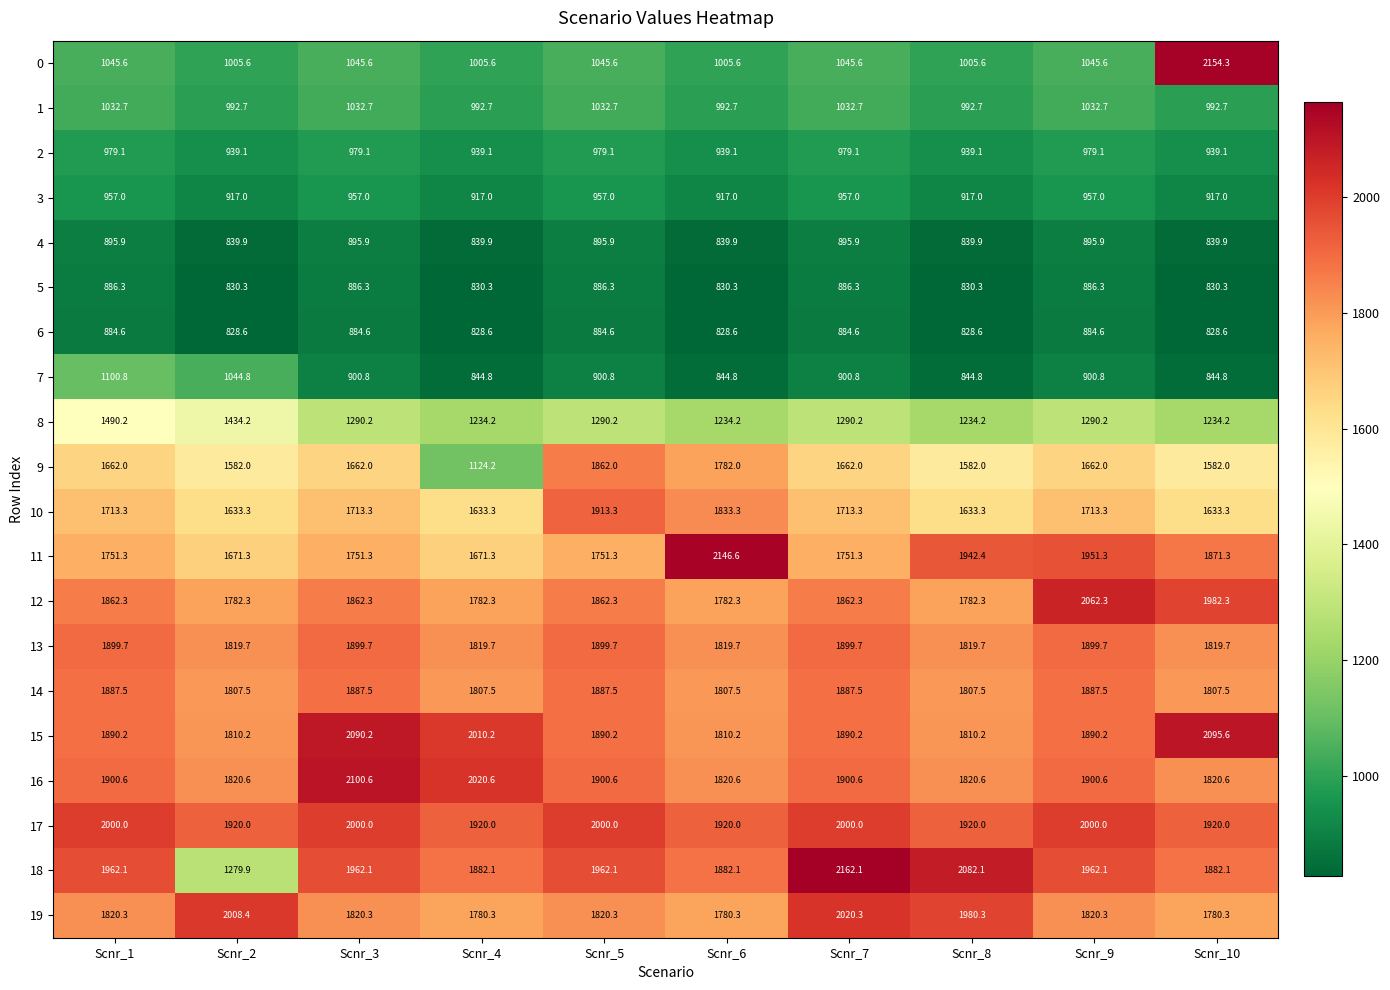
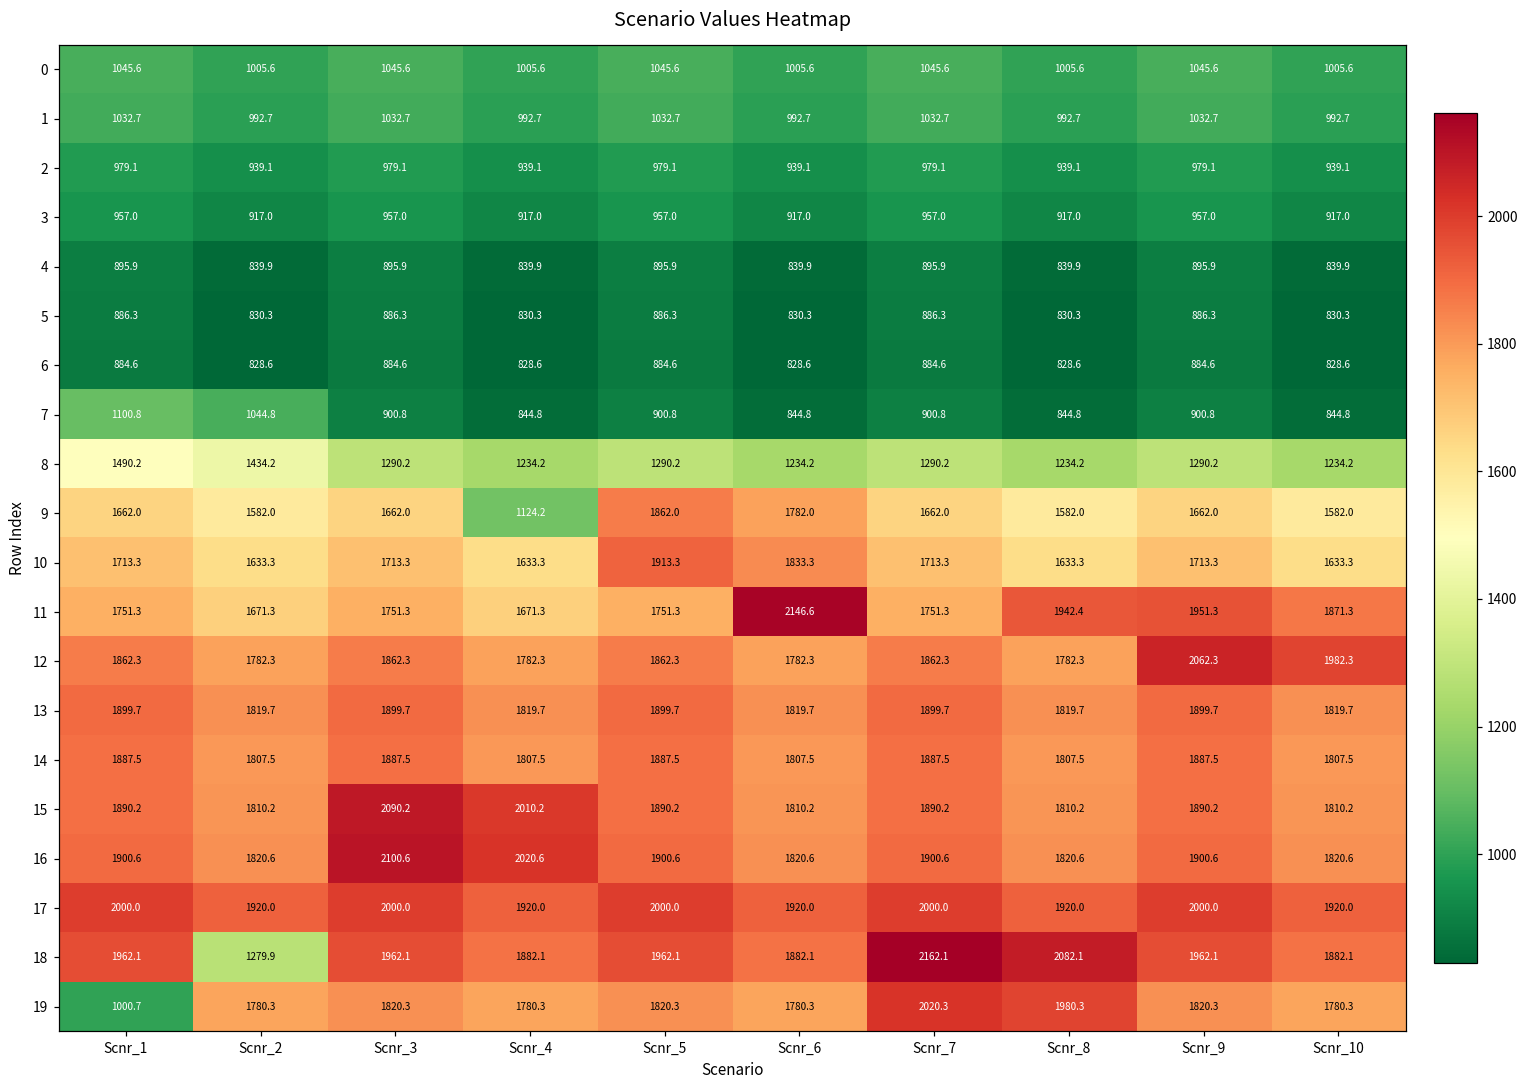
0, Scnr_10: 2154.3 -> 1005.6
15, Scnr_10: 2095.6 -> 1810.2
19, Scnr_1: 1820.3 -> 1000.7
19, Scnr_2: 2008.4 -> 1780.3
